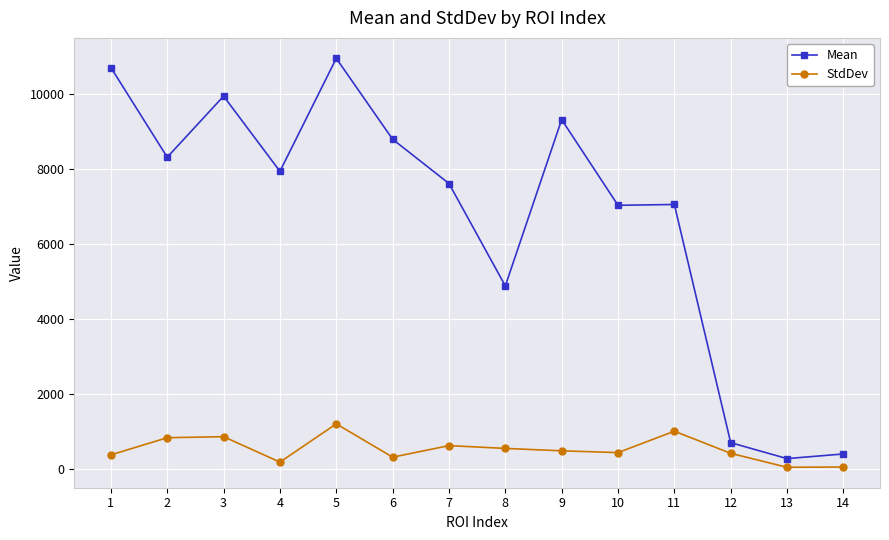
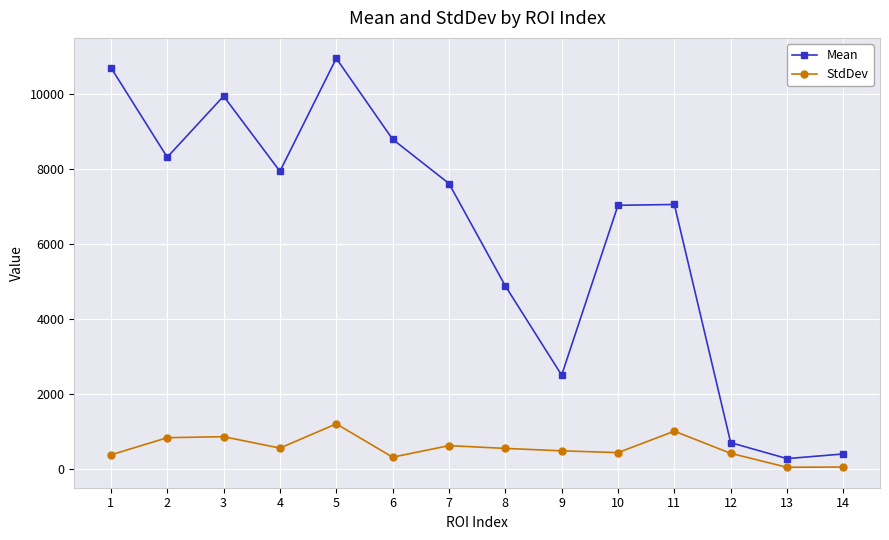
StdDev, 4: 200 -> 500
Mean, 9: 9300 -> 2500
